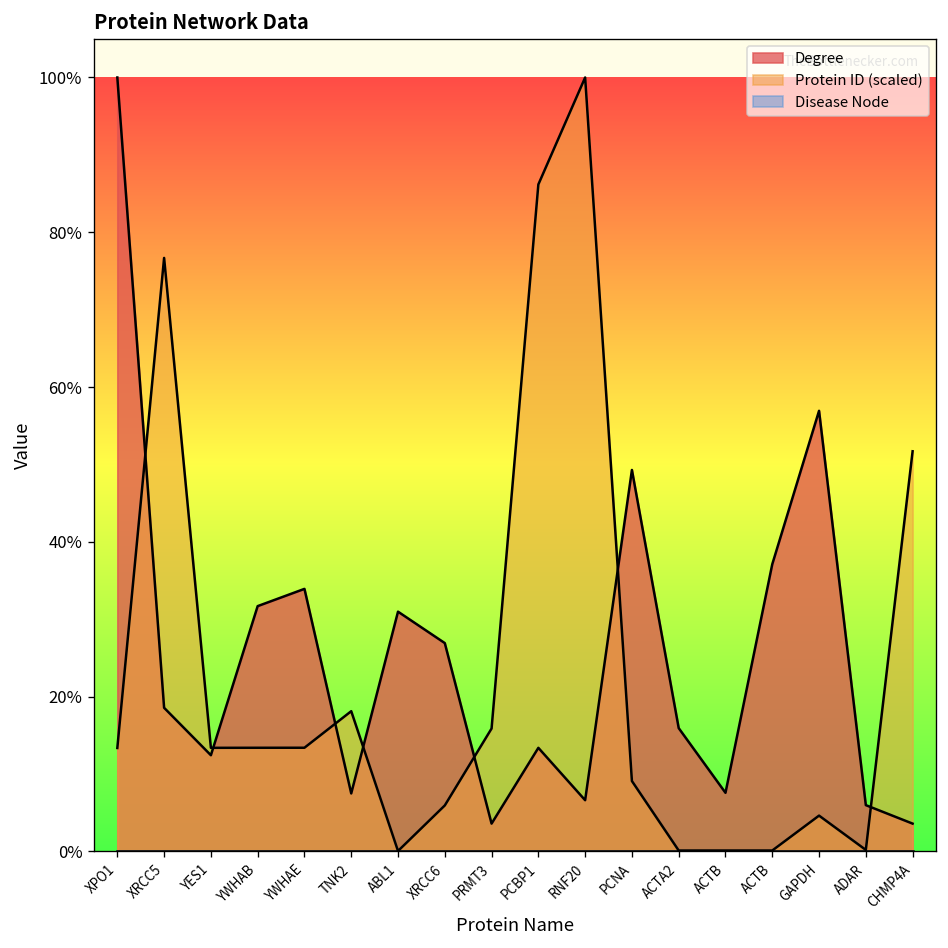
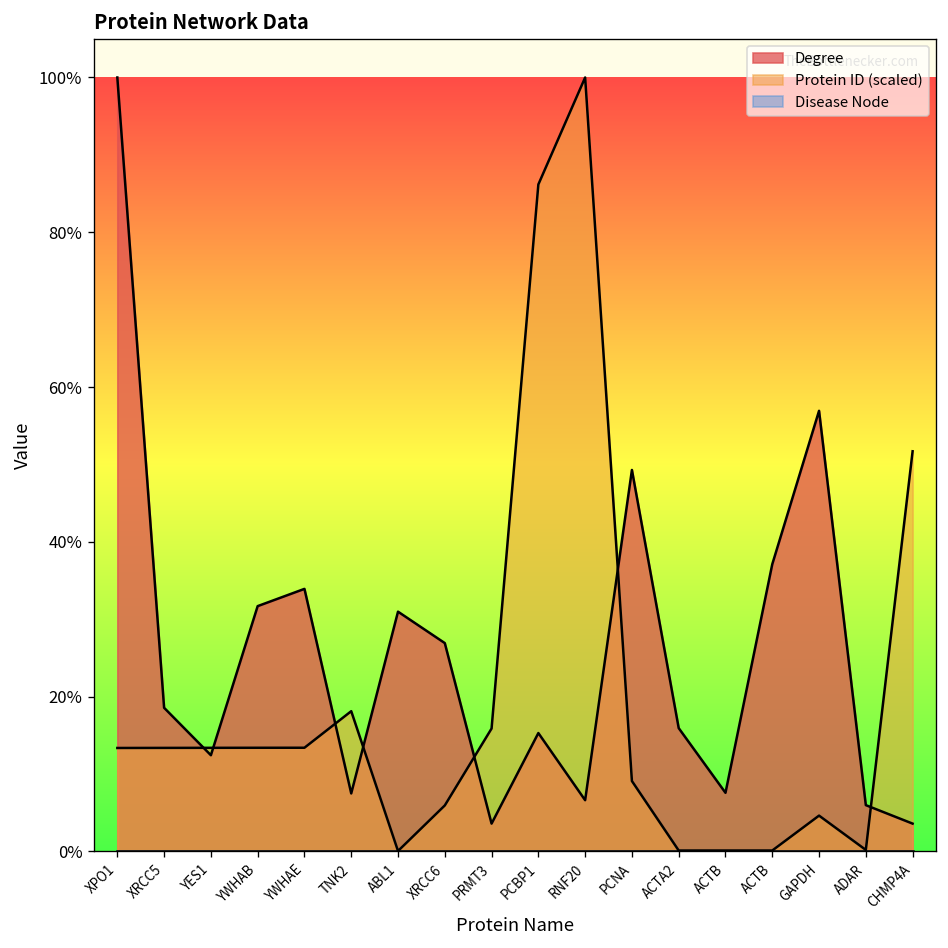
Protein ID (scaled), XRCC5: 77% -> 13%
Degree, PCBP1: 13% -> 15%
